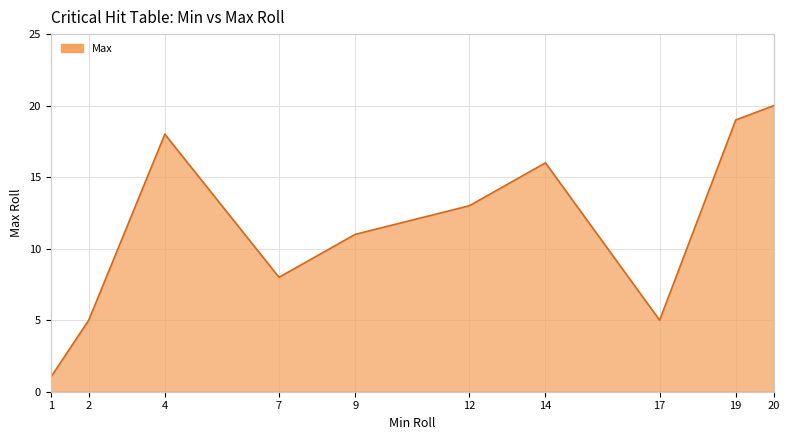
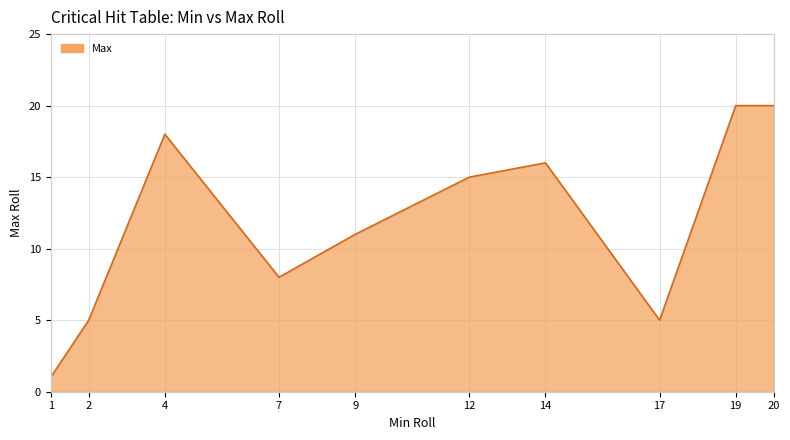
12: 13 -> 15
19: 19 -> 20
